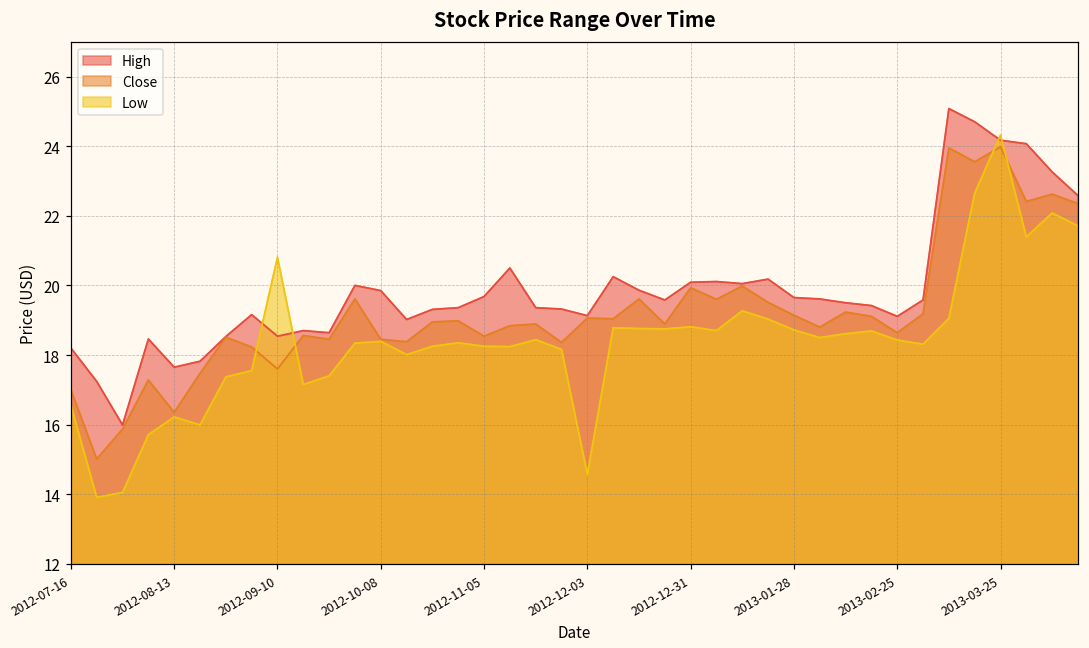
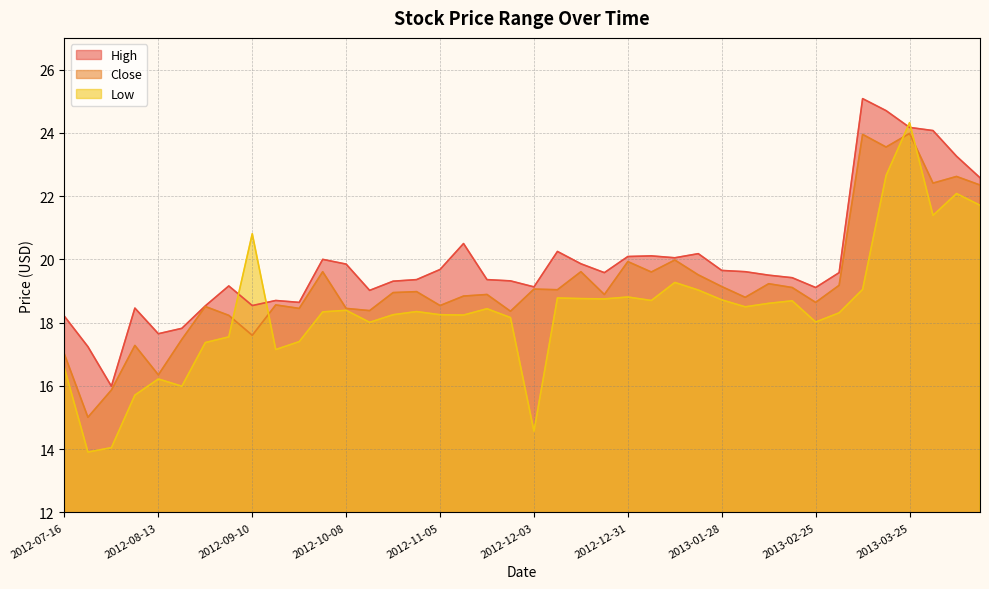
Low, 2013-02-25: 18.4 -> 18.0
